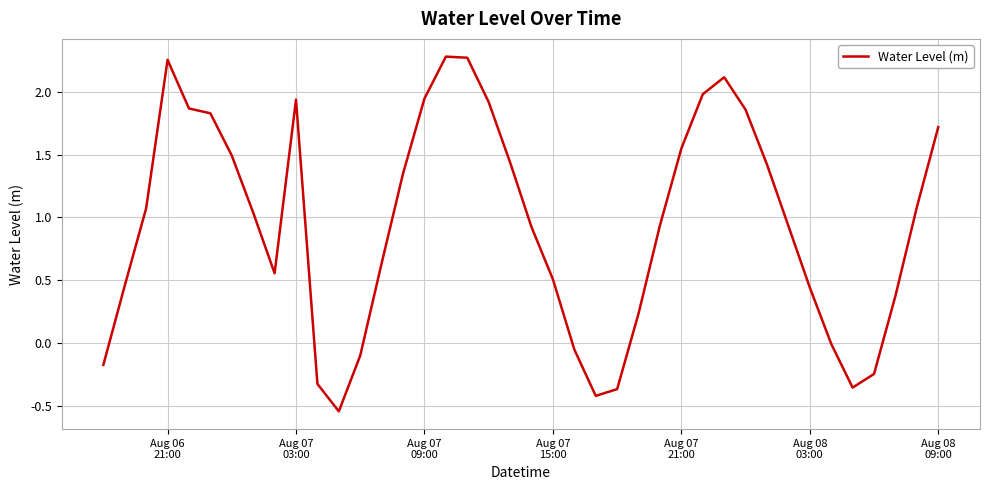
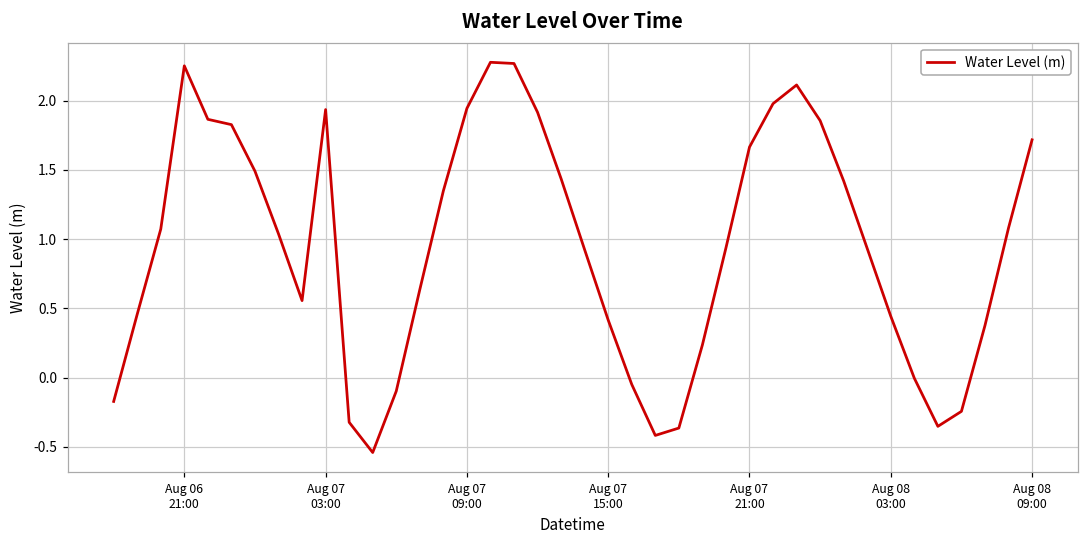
Aug 07 15:00: 0.51 -> 0.42
Aug 07 21:00: 1.55 -> 1.67
